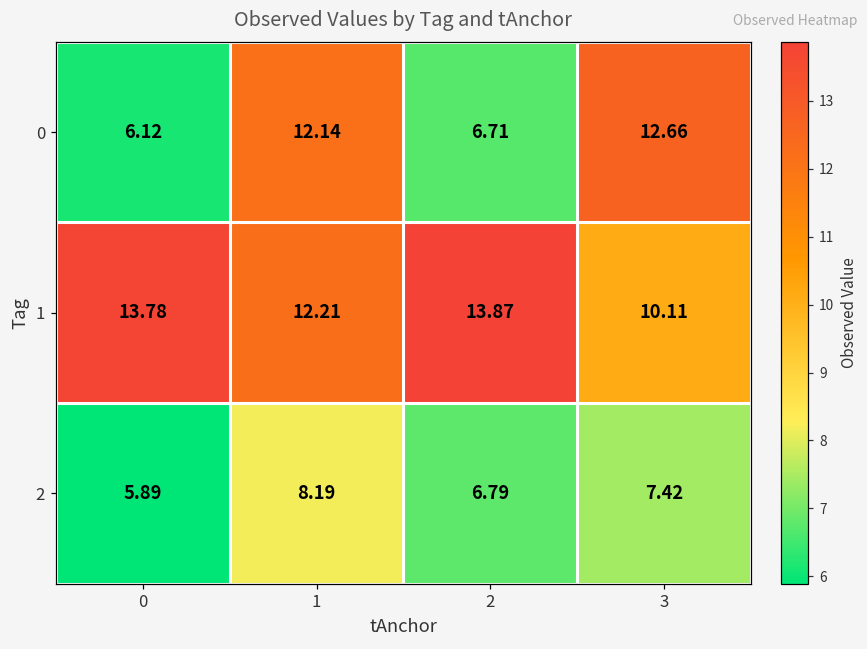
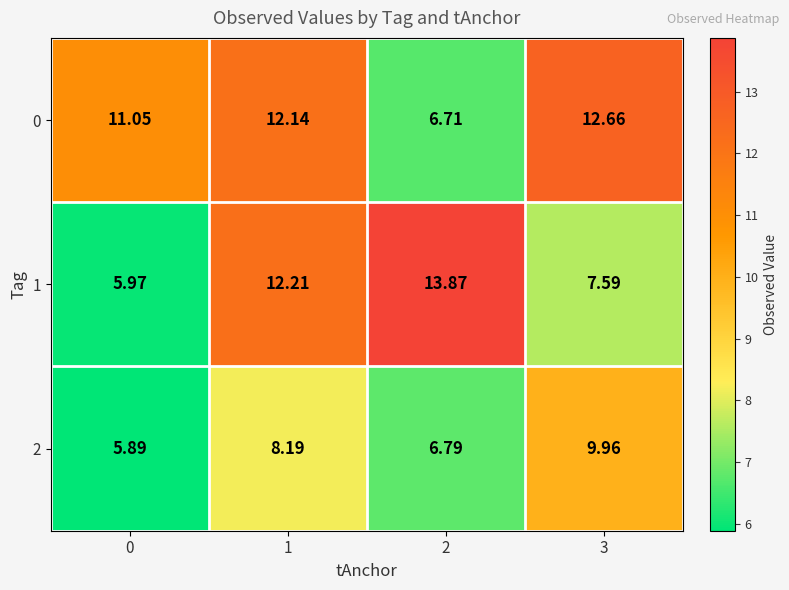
0, 0: 6.12 -> 11.05
1, 0: 13.78 -> 5.97
1, 3: 10.11 -> 7.59
2, 3: 7.42 -> 9.96
